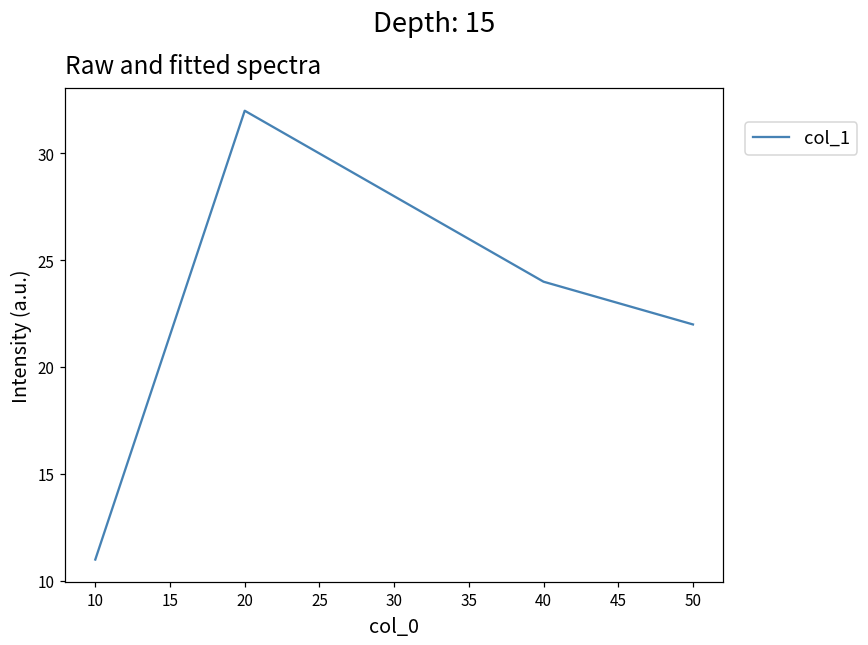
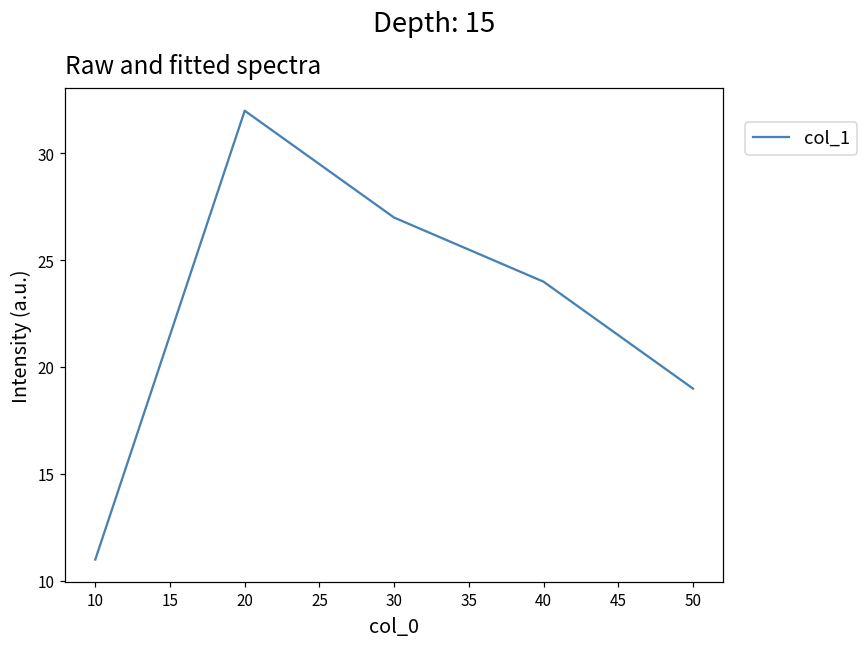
30: 28 -> 27
50: 22 -> 19
